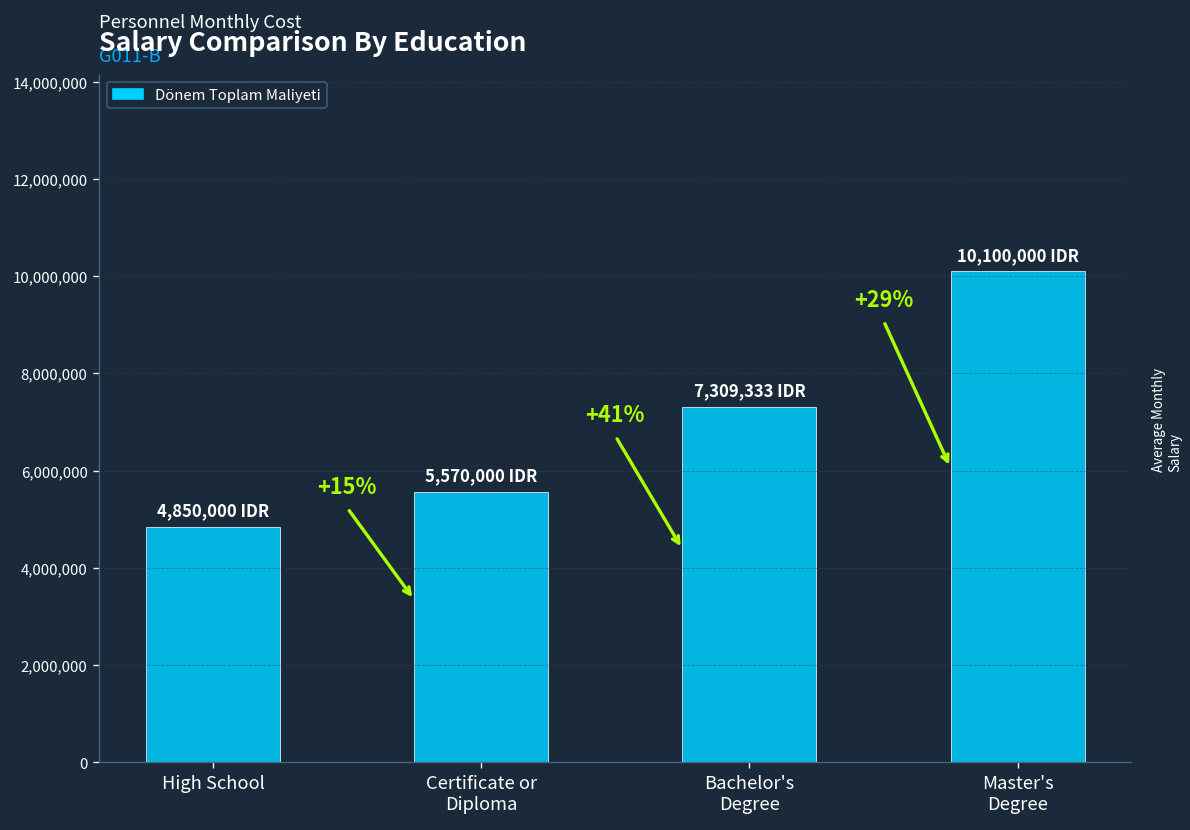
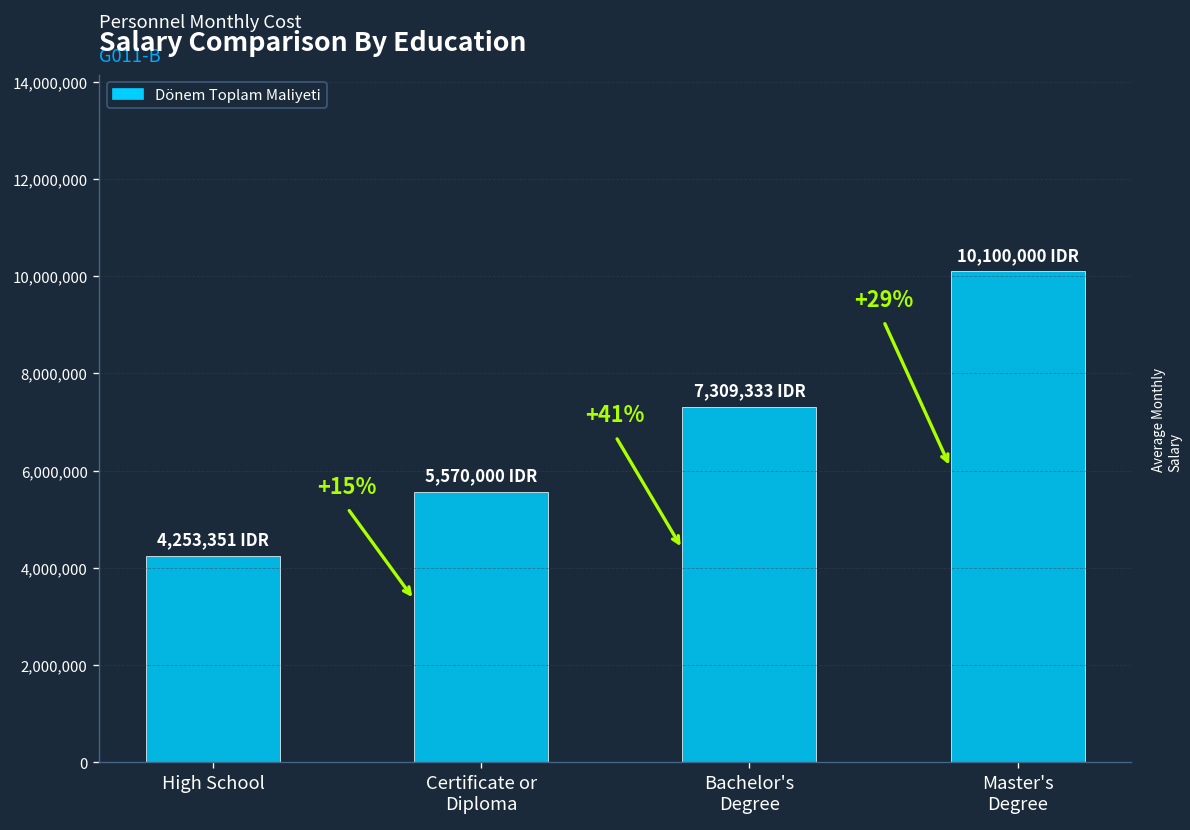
High School: 4,850,000 -> 4,253,351
